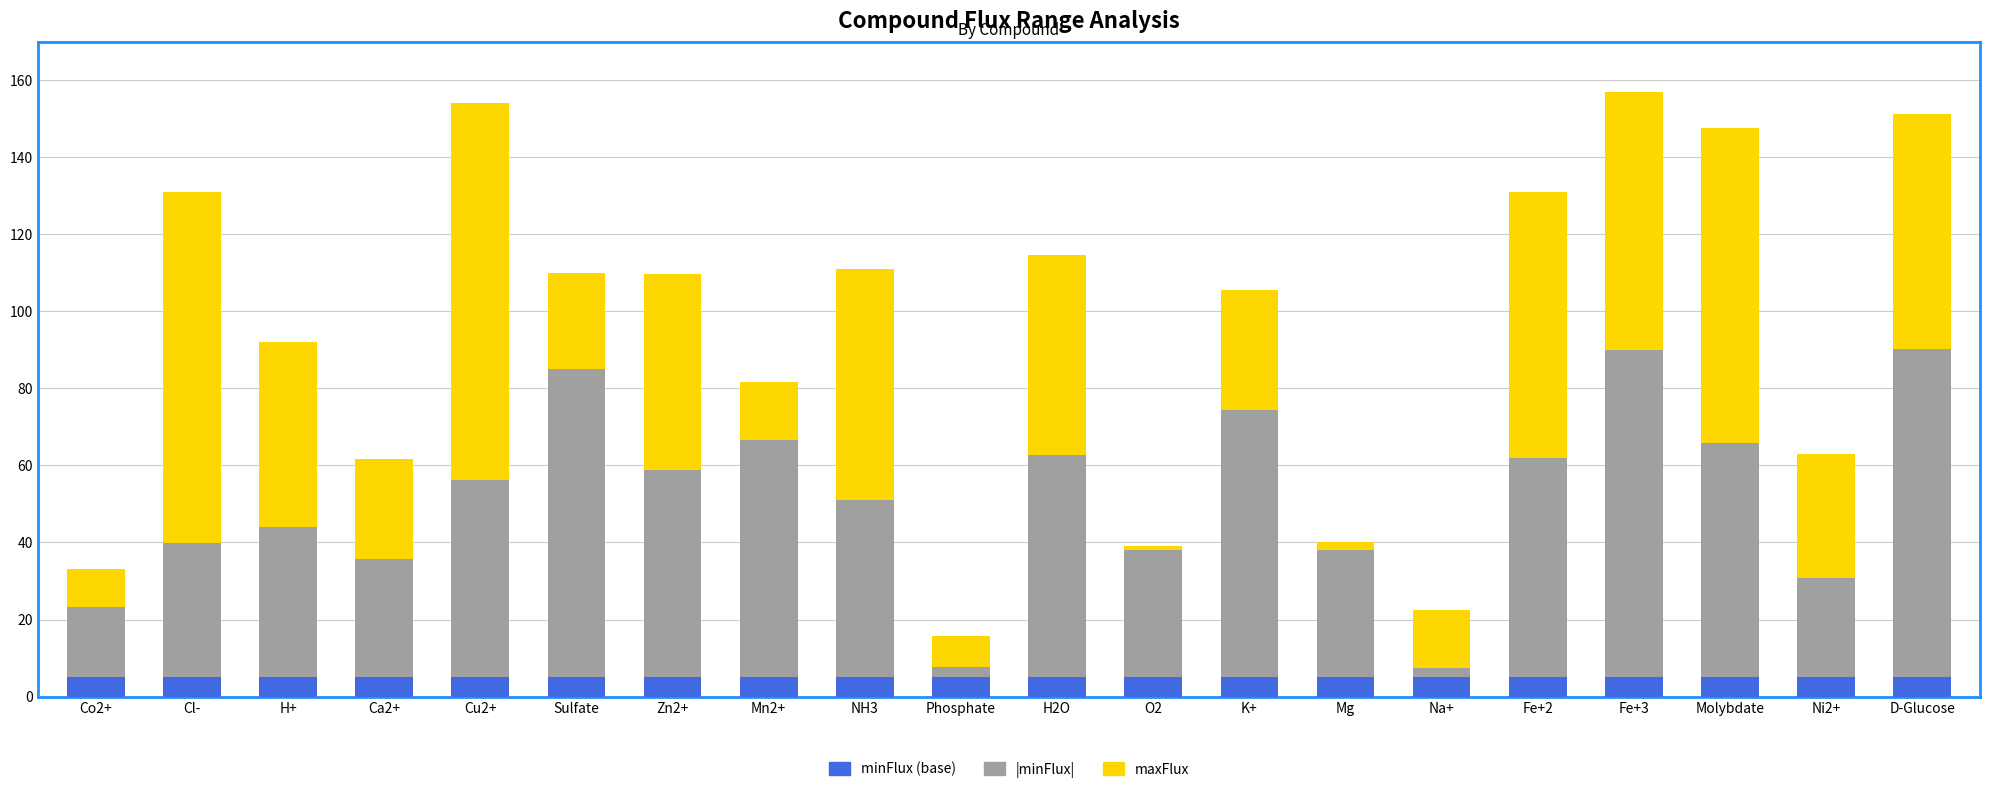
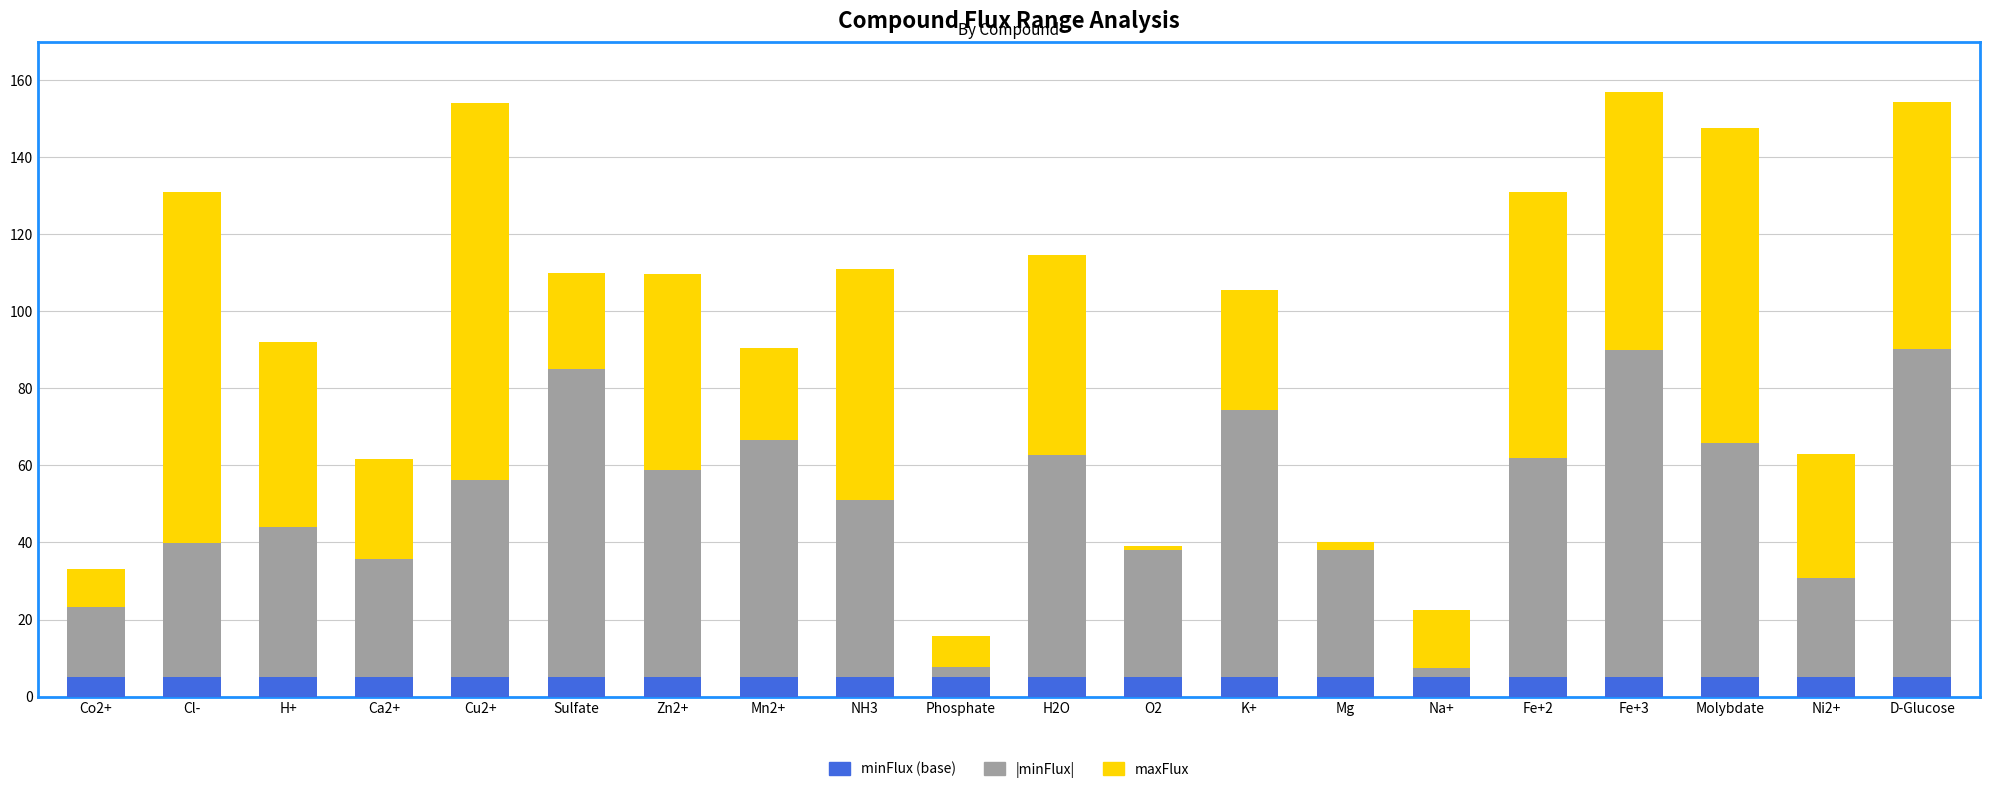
maxFlux, Mn2+: 15 -> 24
maxFlux, D-Glucose: 61 -> 64
